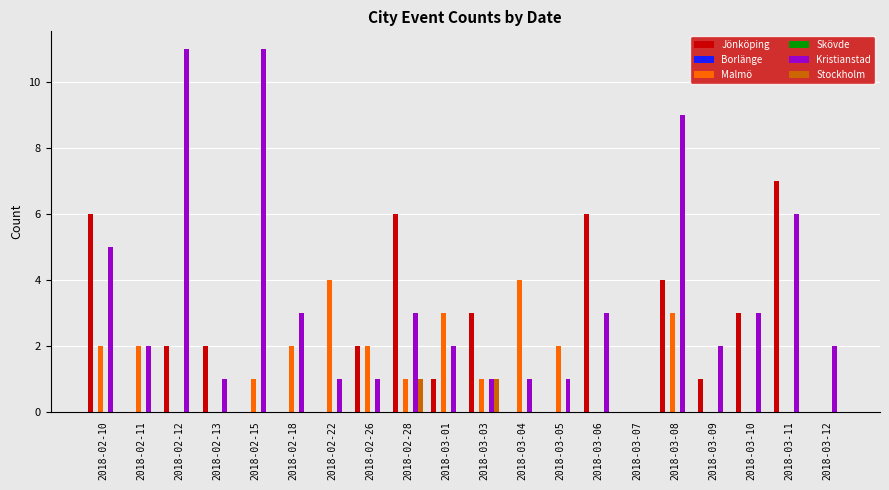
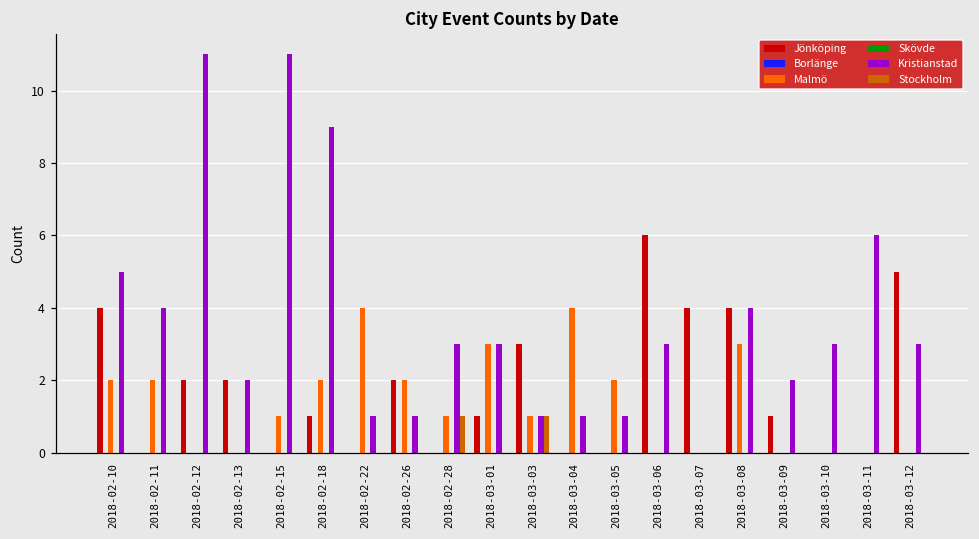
Jönköping, 2018-02-10: 6 -> 4
Kristianstad, 2018-02-11: 2 -> 4
Kristianstad, 2018-02-13: 1 -> 2
Jönköping, 2018-02-18: 0 -> 1
Kristianstad, 2018-02-18: 3 -> 9
Jönköping, 2018-02-28: 6 -> 0
Kristianstad, 2018-03-01: 2 -> 3
Jönköping, 2018-03-07: 0 -> 4
Kristianstad, 2018-03-08: 9 -> 4
Jönköping, 2018-03-10: 3 -> 0
Jönköping, 2018-03-11: 7 -> 0
Jönköping, 2018-03-12: 0 -> 5
Kristianstad, 2018-03-12: 2 -> 3
